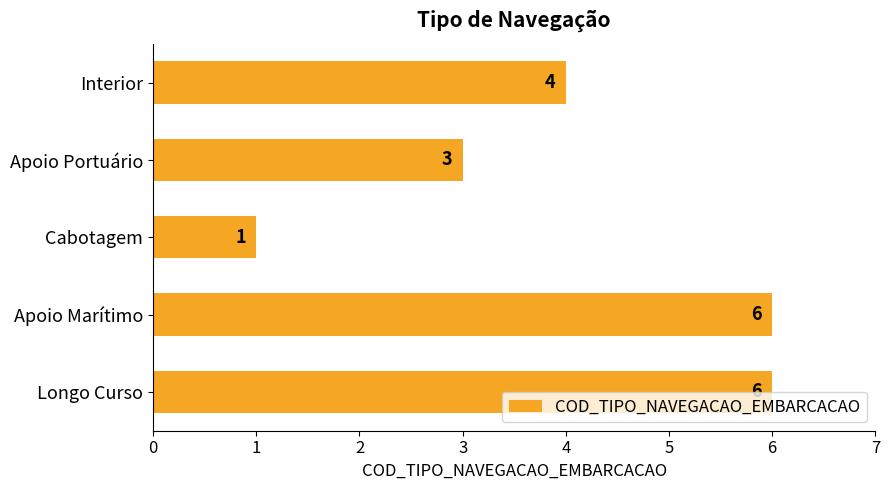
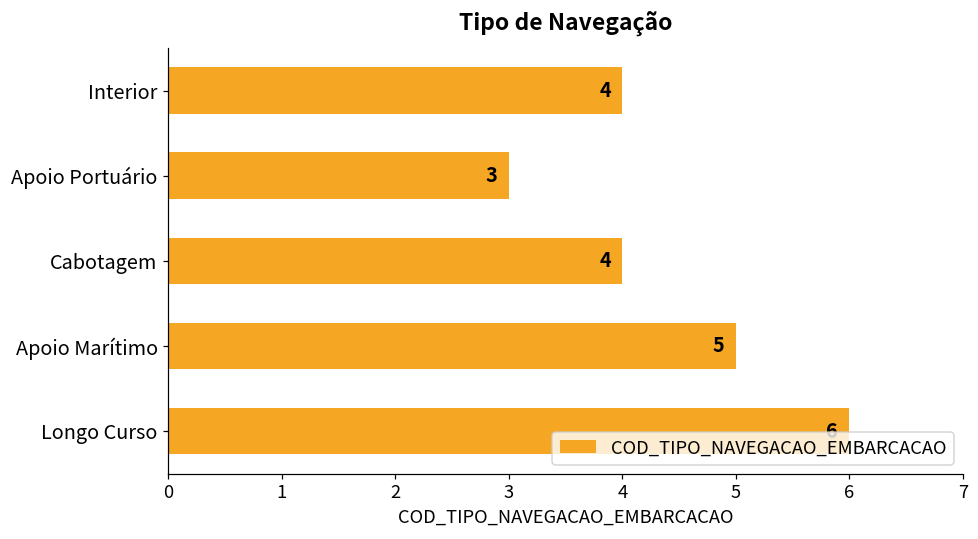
Cabotagem: 1 -> 4
Apoio Marítimo: 6 -> 5
